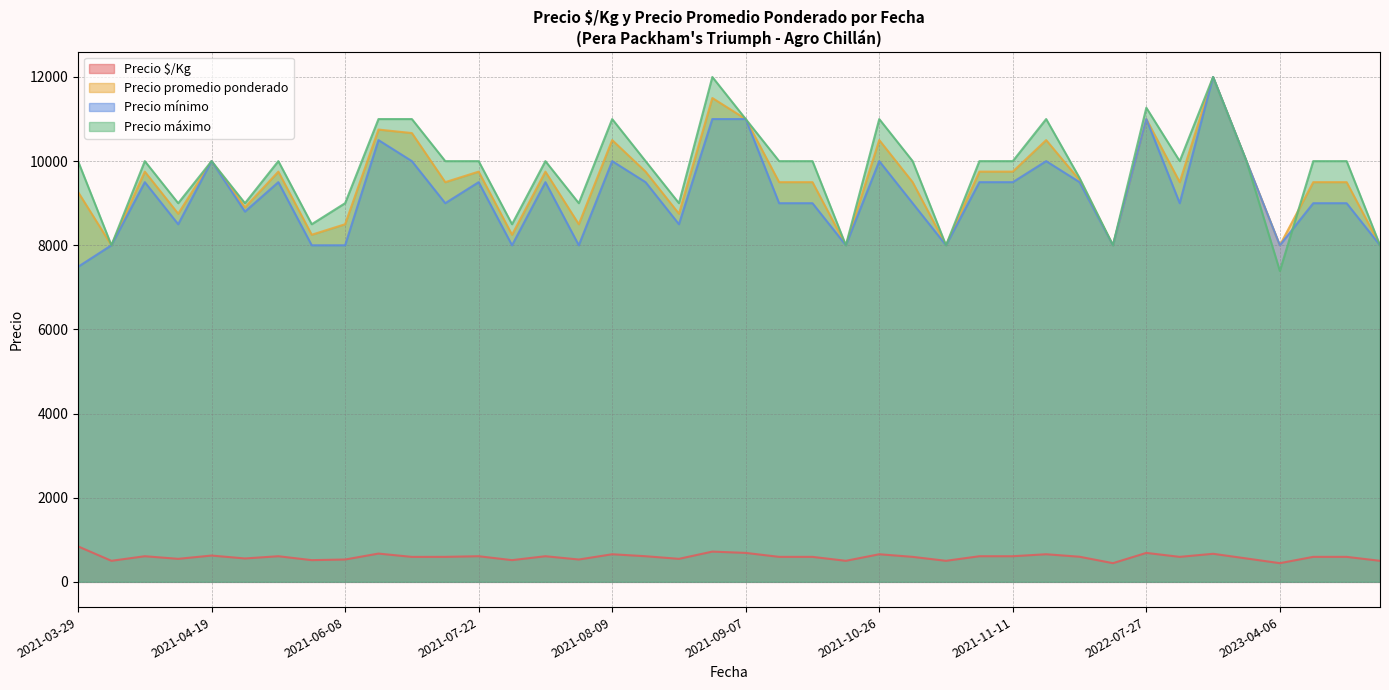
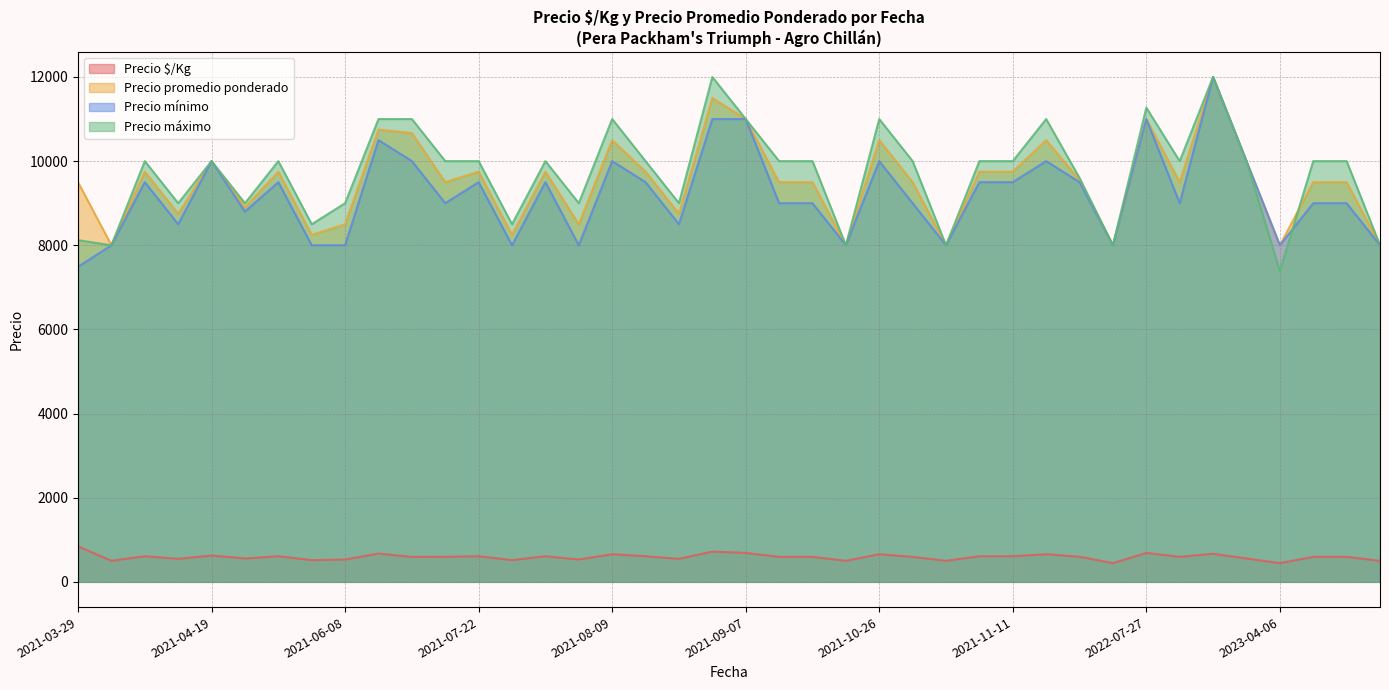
Precio promedio ponderado, 2021-03-29: 9300 -> 9500
Precio máximo, 2021-03-29: 10000 -> 8100
